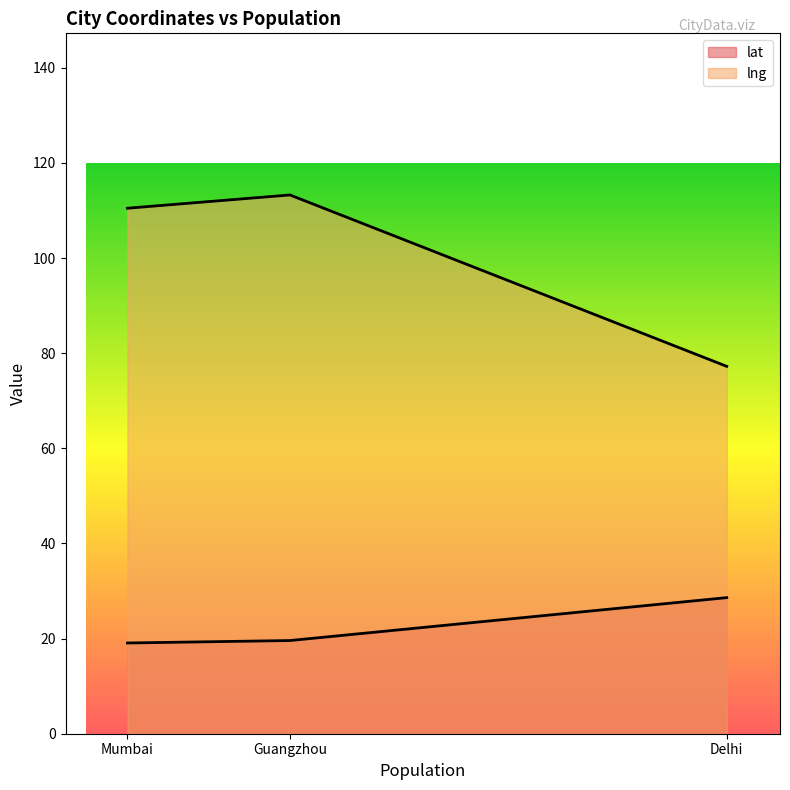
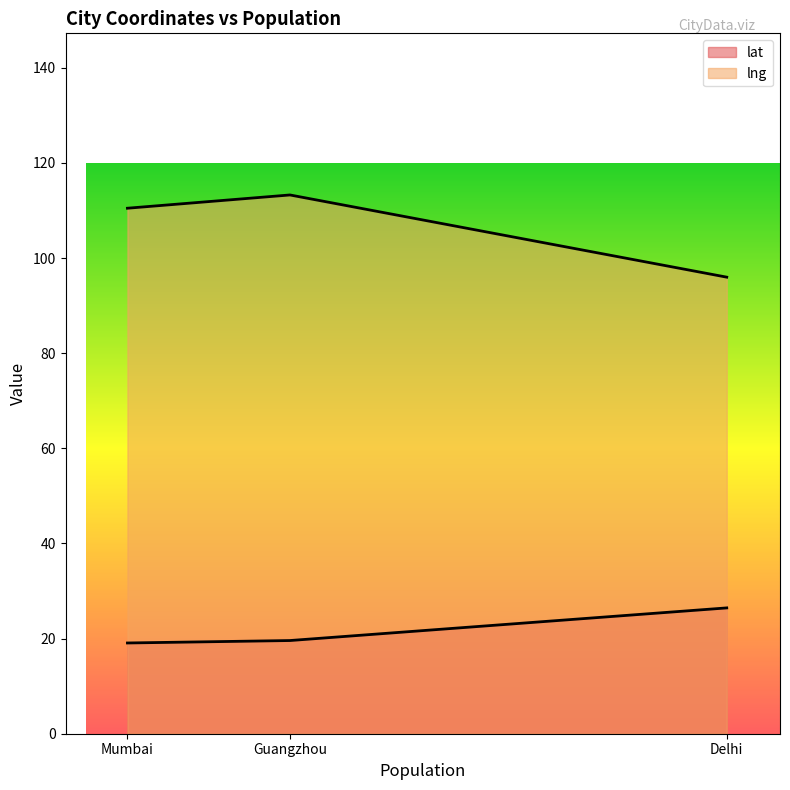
lat, Delhi: 29 -> 26
lng, Delhi: 77 -> 96
